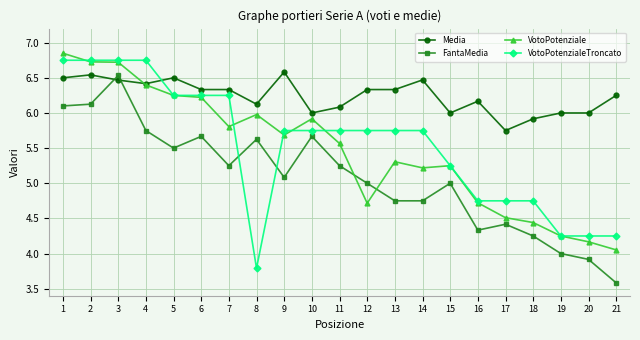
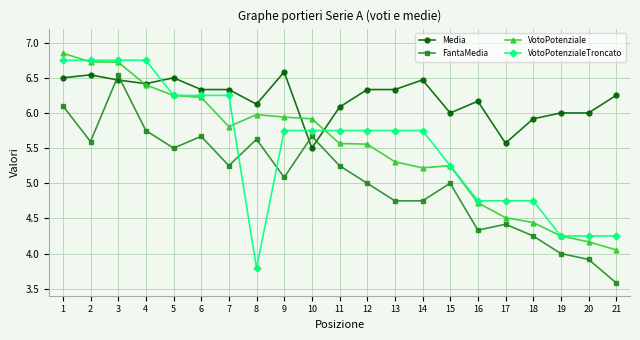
FantaMedia, 2: 6.1 -> 5.6
VotoPotenziale, 9: 5.7 -> 5.9
Media, 10: 6.0 -> 5.5
VotoPotenziale, 12: 4.7 -> 5.6
Media, 17: 5.8 -> 5.6
